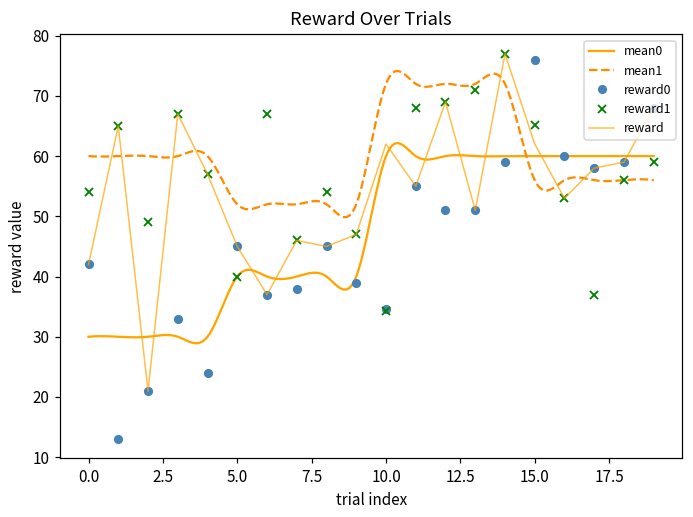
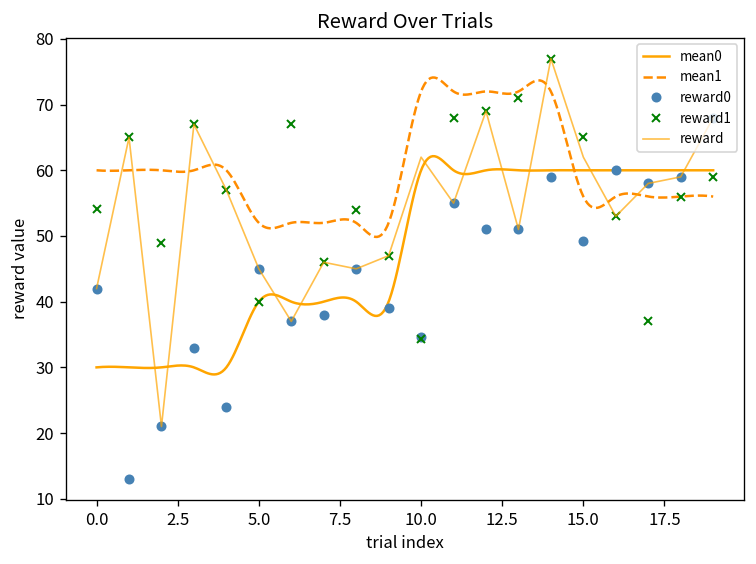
reward0, 15.0: 76 -> 49
